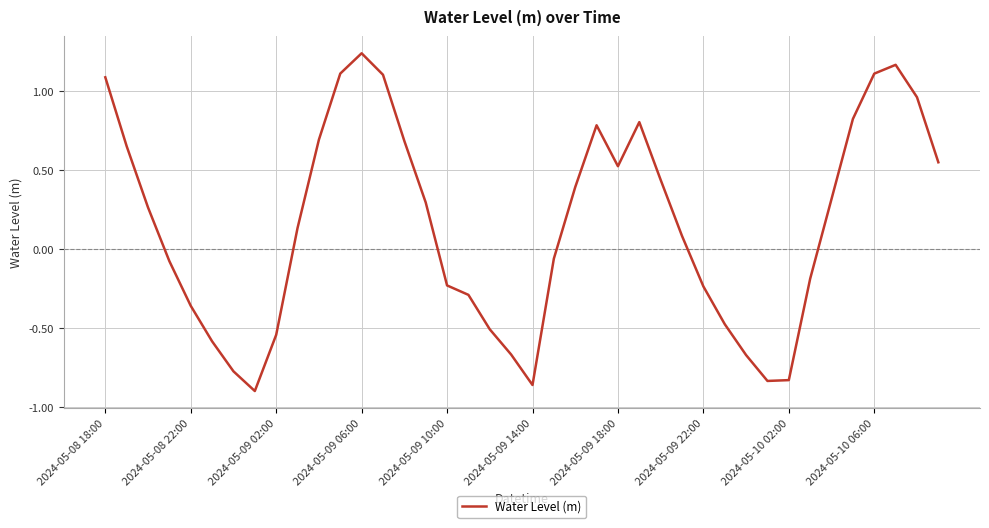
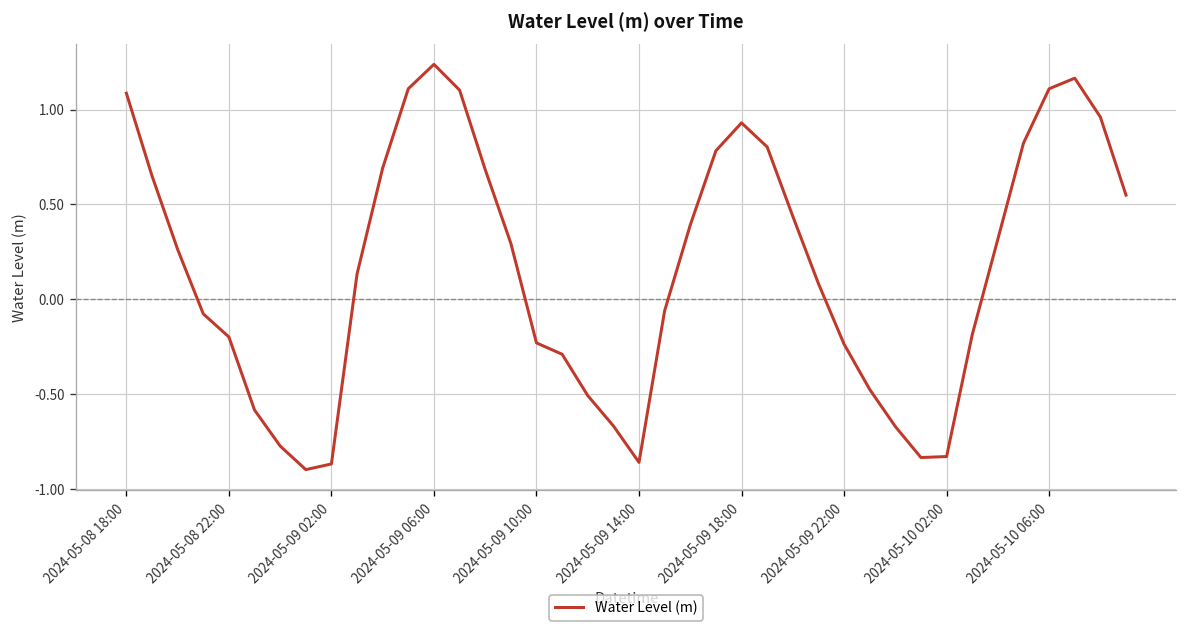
2024-05-08 22:00: -0.36 -> -0.20
2024-05-09 02:00: -0.54 -> -0.87
2024-05-09 18:00: 0.52 -> 0.93
